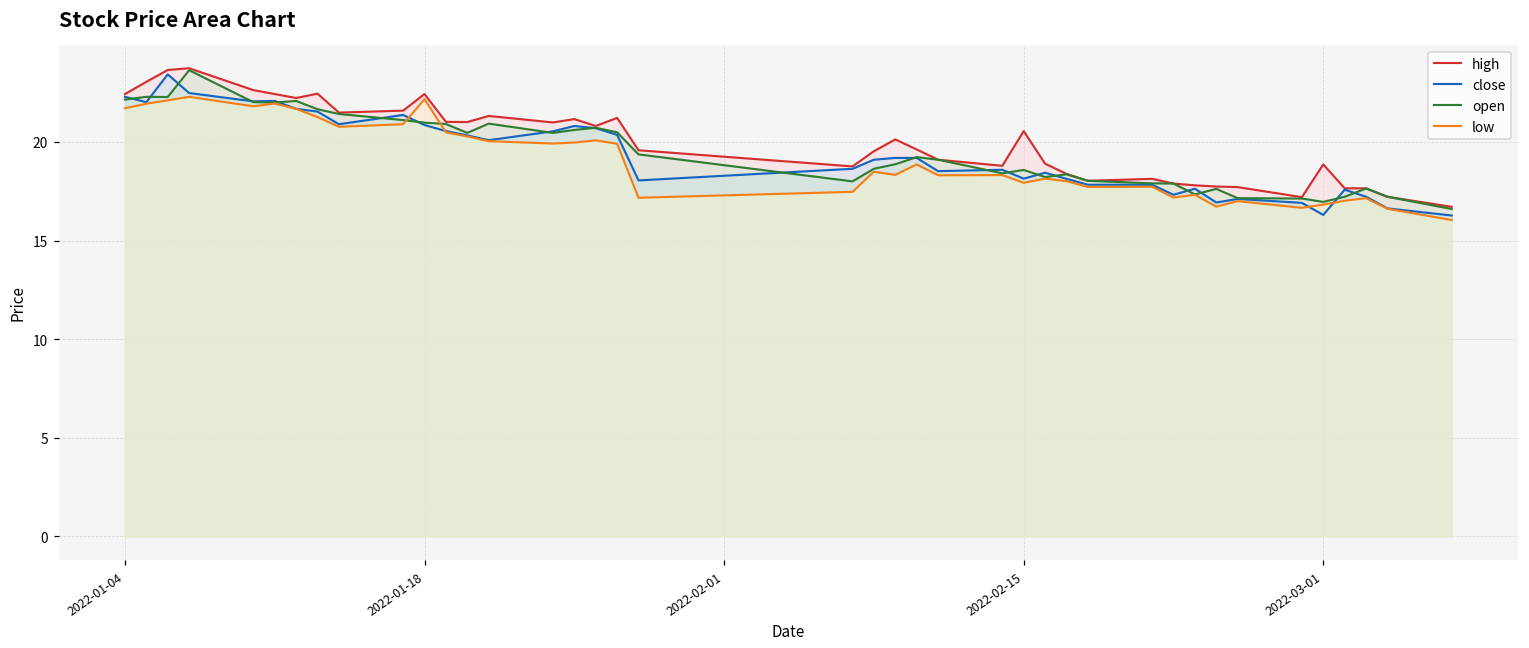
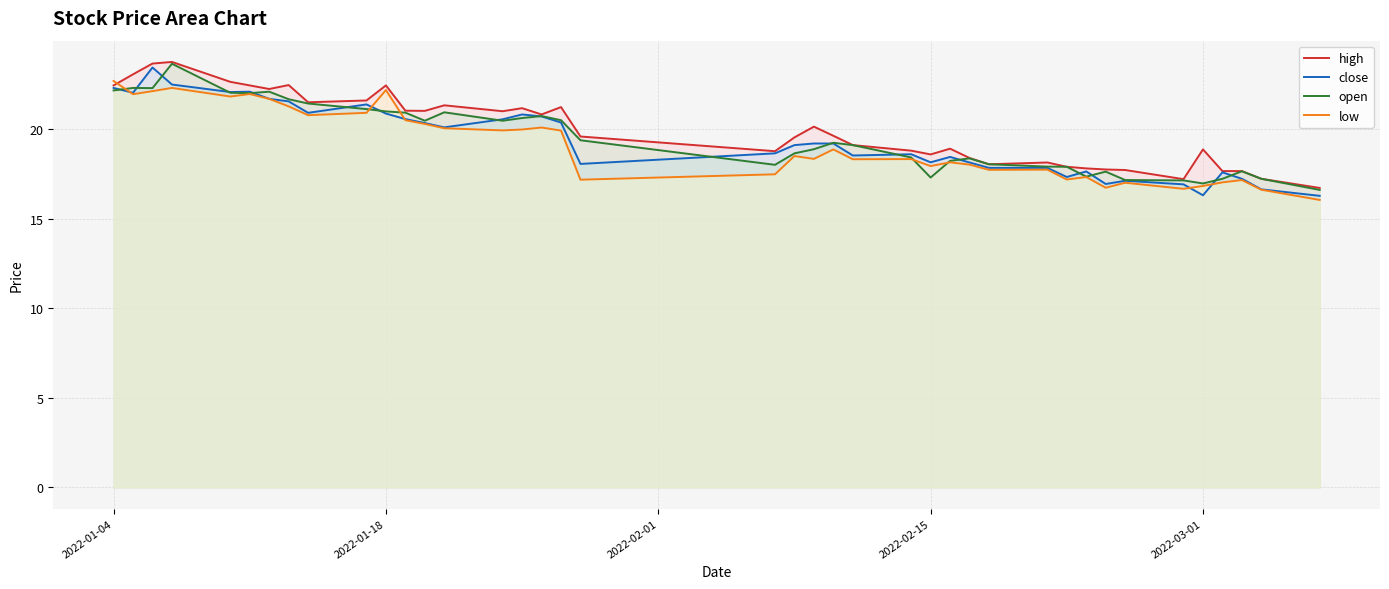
low, 2022-01-04: 21.7 -> 22.7
high, 2022-02-15: 20.6 -> 18.6
open, 2022-02-15: 18.6 -> 17.3
